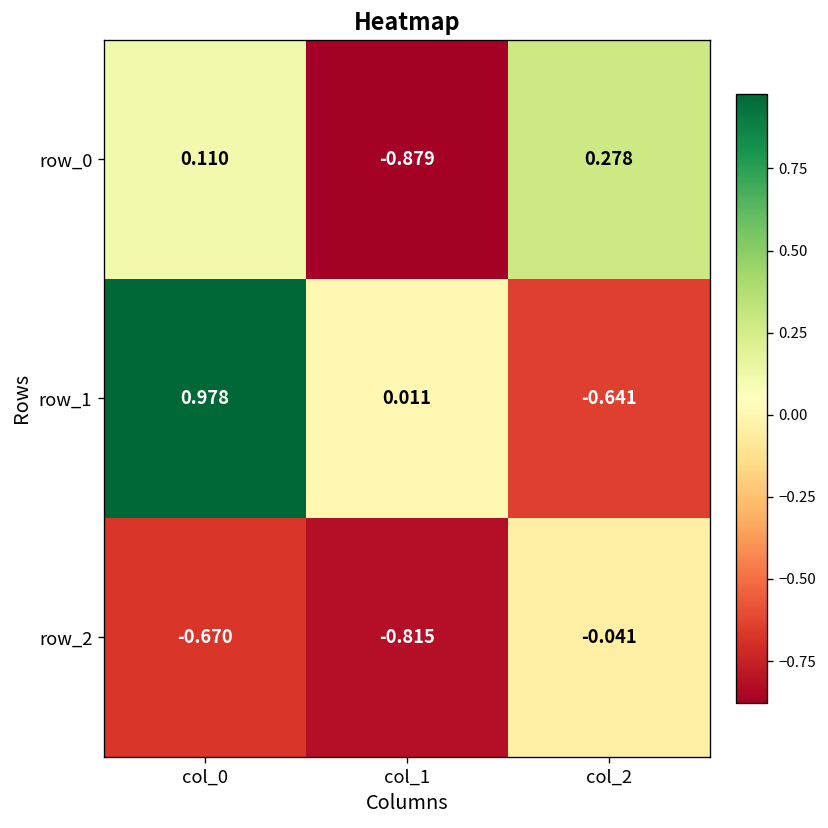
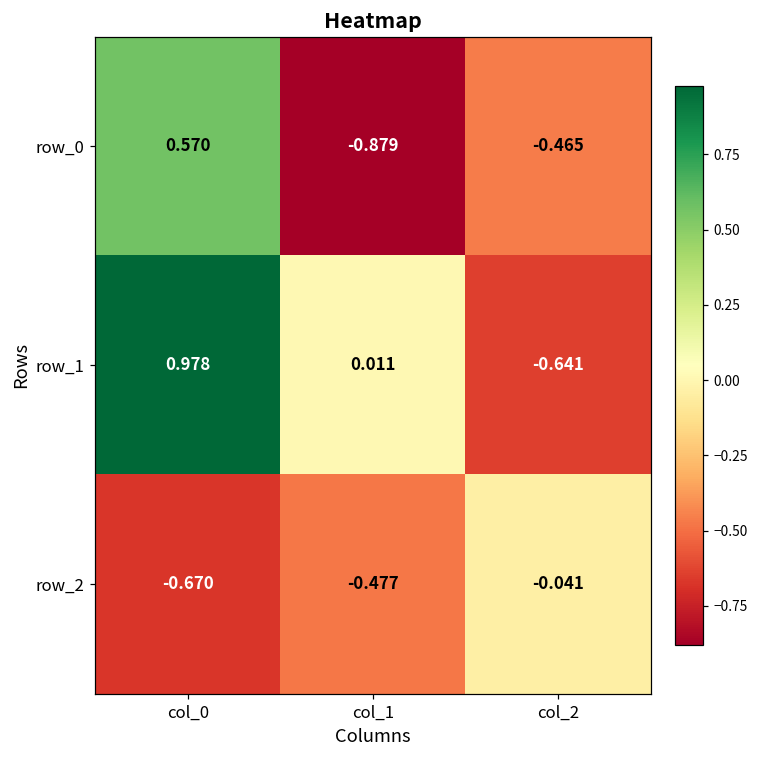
row_0, col_0: 0.110 -> 0.570
row_0, col_2: 0.278 -> -0.465
row_2, col_1: -0.815 -> -0.477
